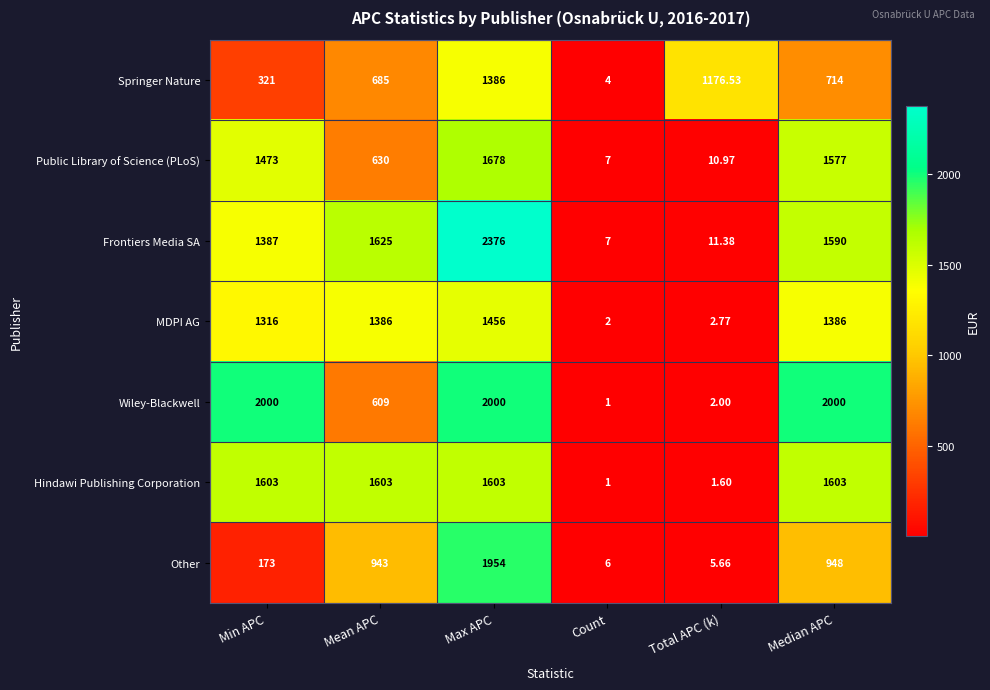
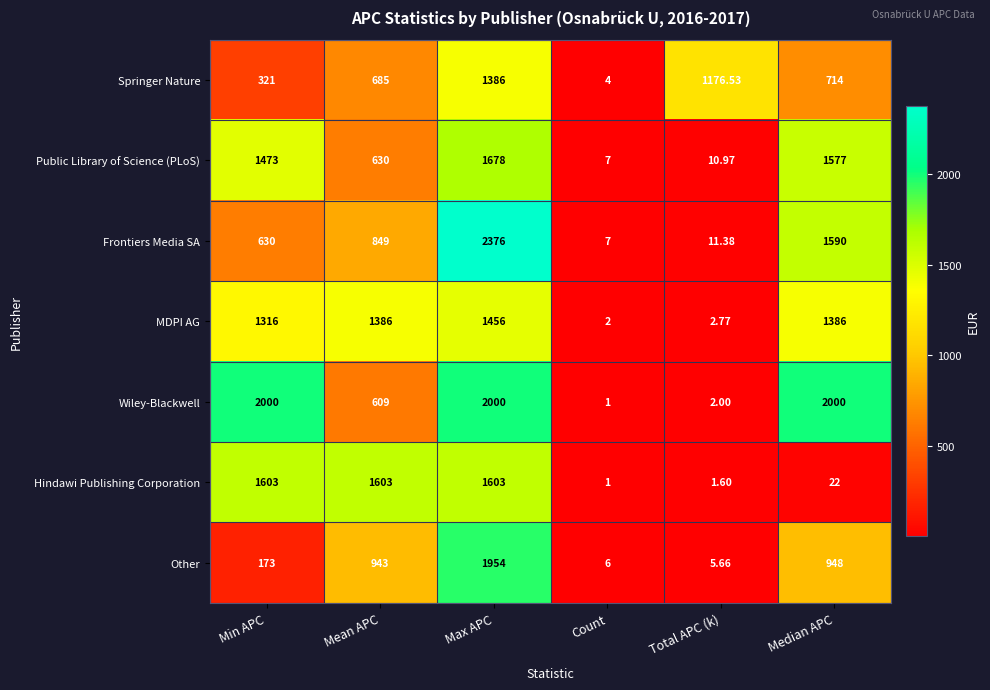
Frontiers Media SA, Min APC: 1387 -> 630
Frontiers Media SA, Mean APC: 1625 -> 849
Hindawi Publishing Corporation, Median APC: 1603 -> 22
